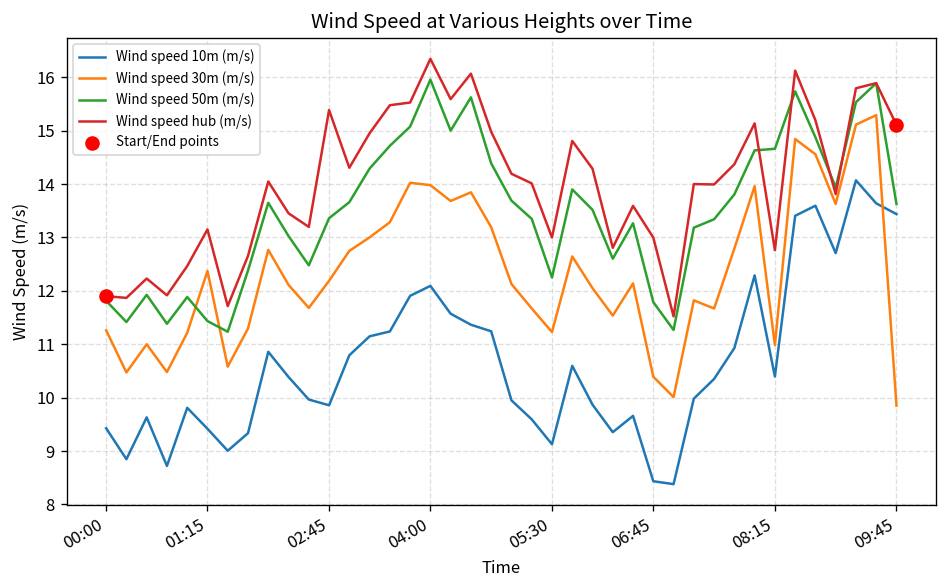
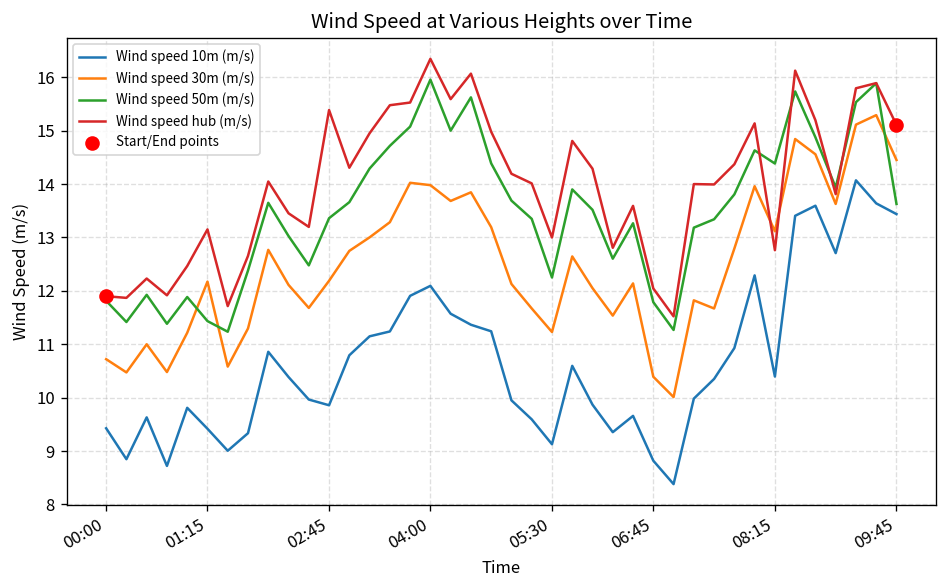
Wind speed 30m (m/s), 00:00: 11.3 -> 10.7
Wind speed 30m (m/s), 01:15: 12.4 -> 12.2
Wind speed 10m (m/s), 06:45: 8.4 -> 8.8
Wind speed hub (m/s), 06:45: 13.0 -> 12.0
Wind speed 30m (m/s), 08:15: 11.0 -> 13.1
Wind speed 50m (m/s), 08:15: 14.7 -> 14.4
Wind speed 30m (m/s), 09:45: 9.9 -> 14.5
